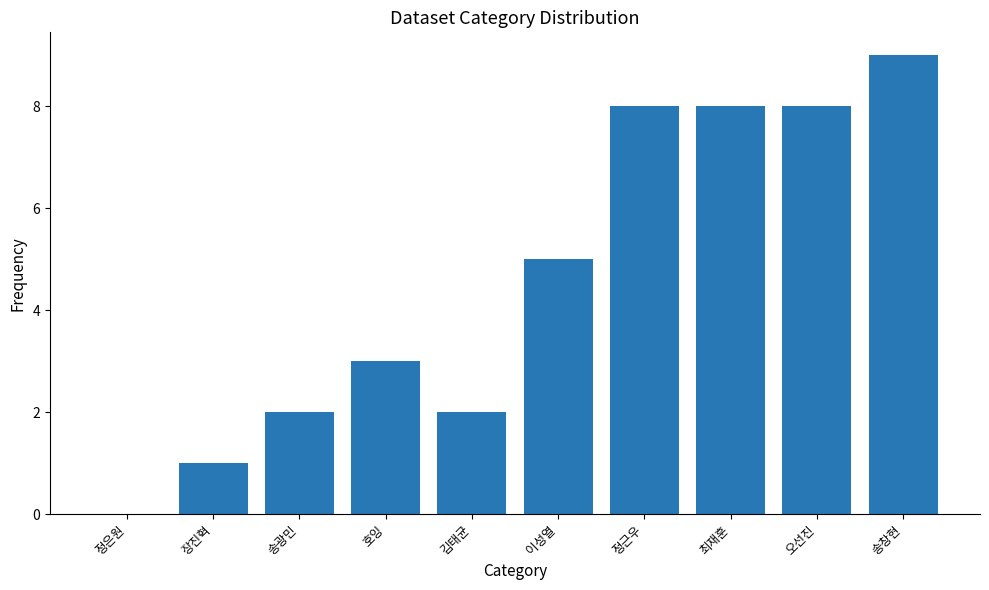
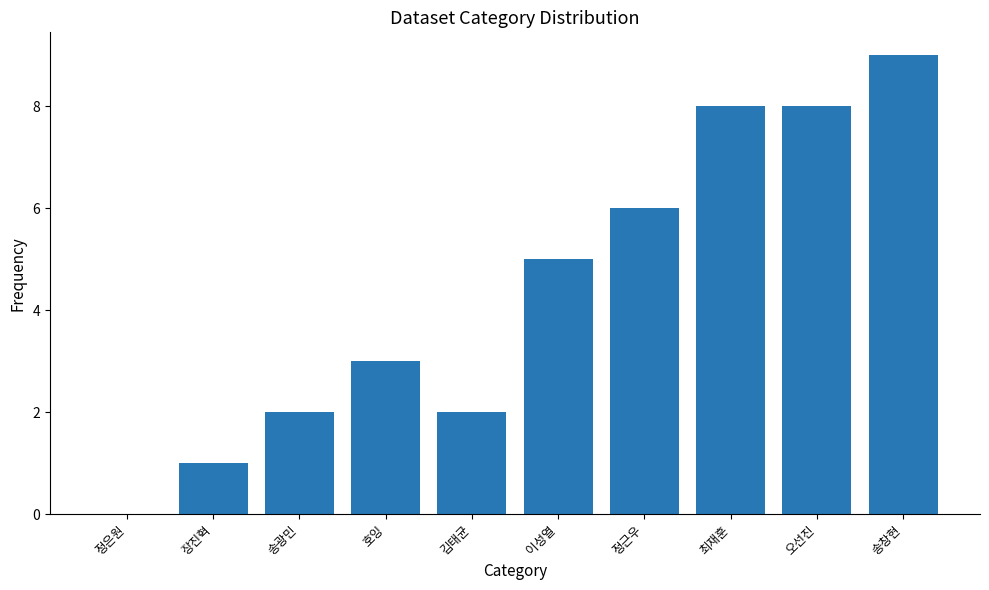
정근우: 8 -> 6
